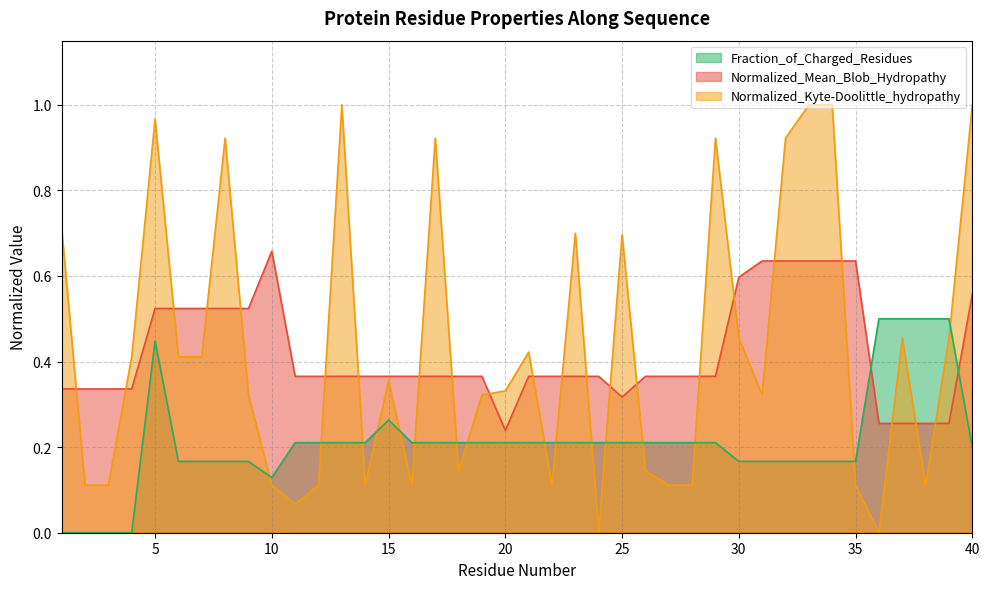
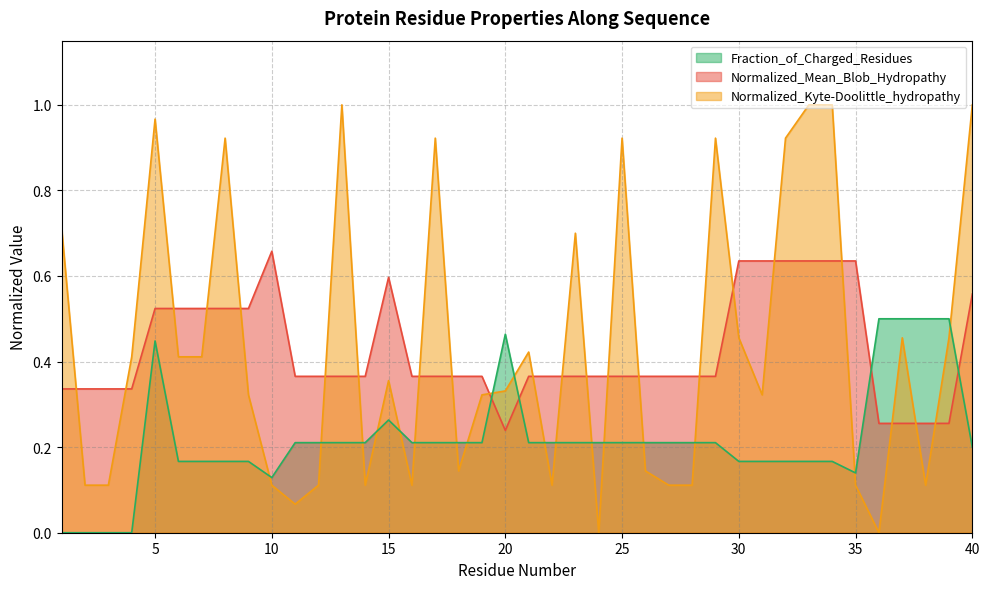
Normalized_Mean_Blob_Hydropathy, 15: 0.37 -> 0.60
Fraction_of_Charged_Residues, 20: 0.21 -> 0.46
Normalized_Mean_Blob_Hydropathy, 25: 0.32 -> 0.37
Normalized_Kyte-Doolittle_hydropathy, 25: 0.70 -> 0.92
Normalized_Mean_Blob_Hydropathy, 30: 0.60 -> 0.64
Fraction_of_Charged_Residues, 35: 0.17 -> 0.14
